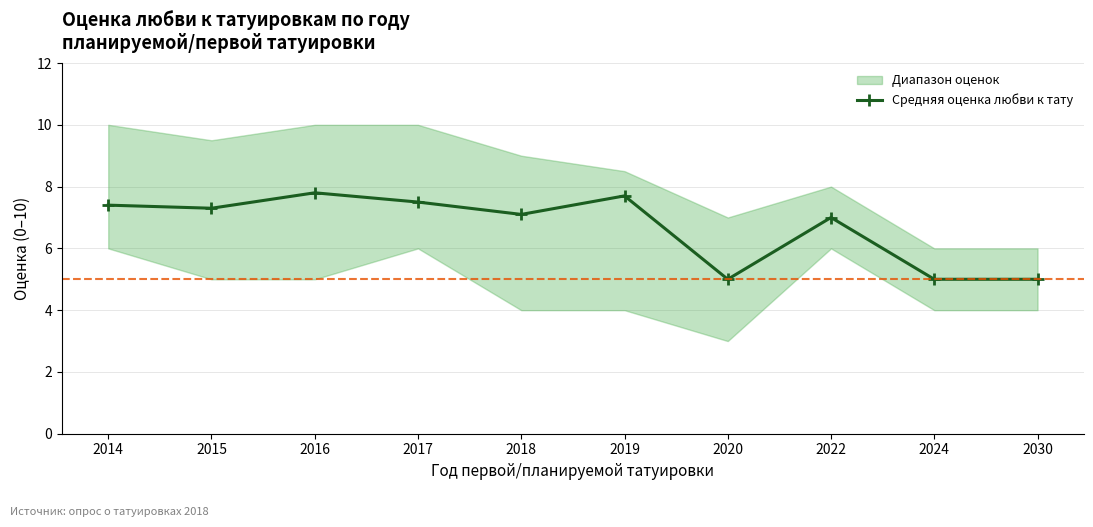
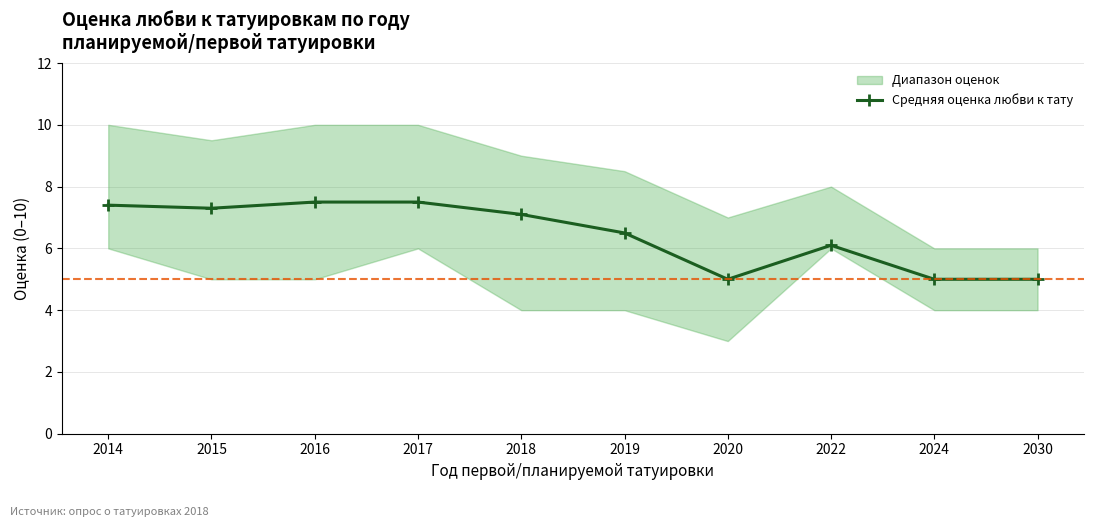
Средняя оценка любви к тату, 2016: 7.8 -> 7.5
Средняя оценка любви к тату, 2019: 7.7 -> 6.5
Средняя оценка любви к тату, 2022: 7.0 -> 6.1
